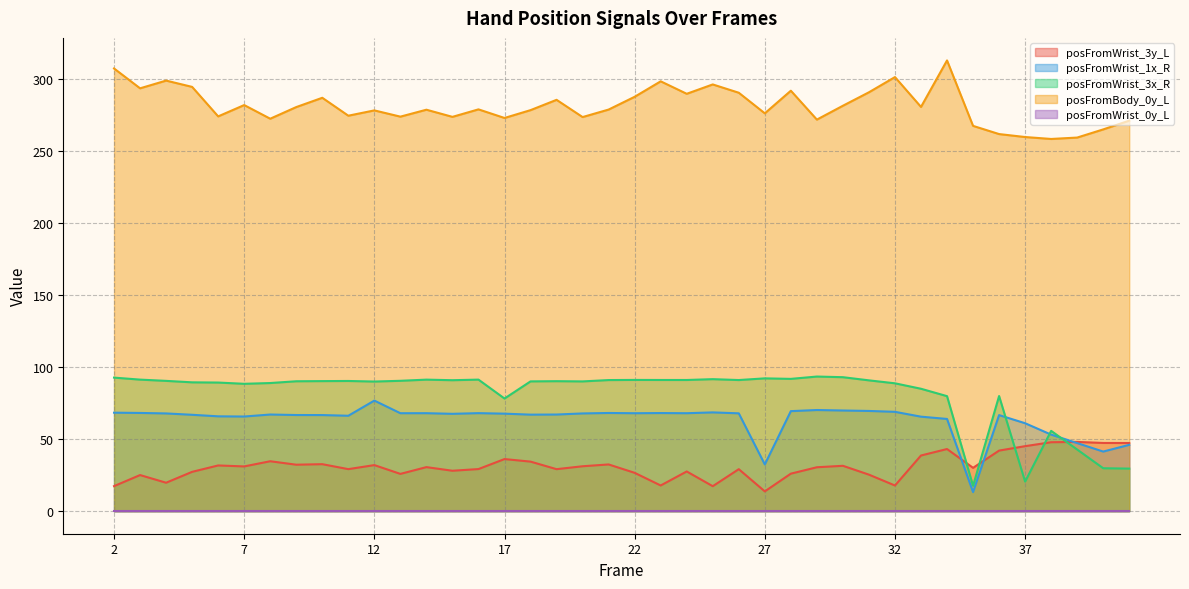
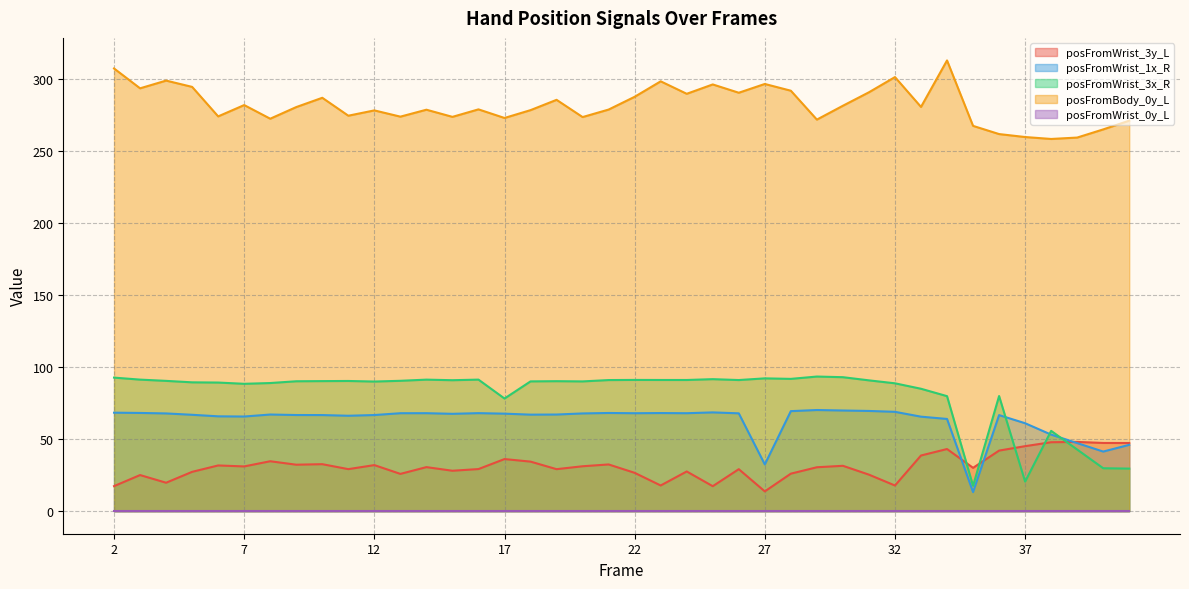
posFromWrist_1x_R, 12: 77 -> 67
posFromBody_0y_L, 27: 276 -> 297
